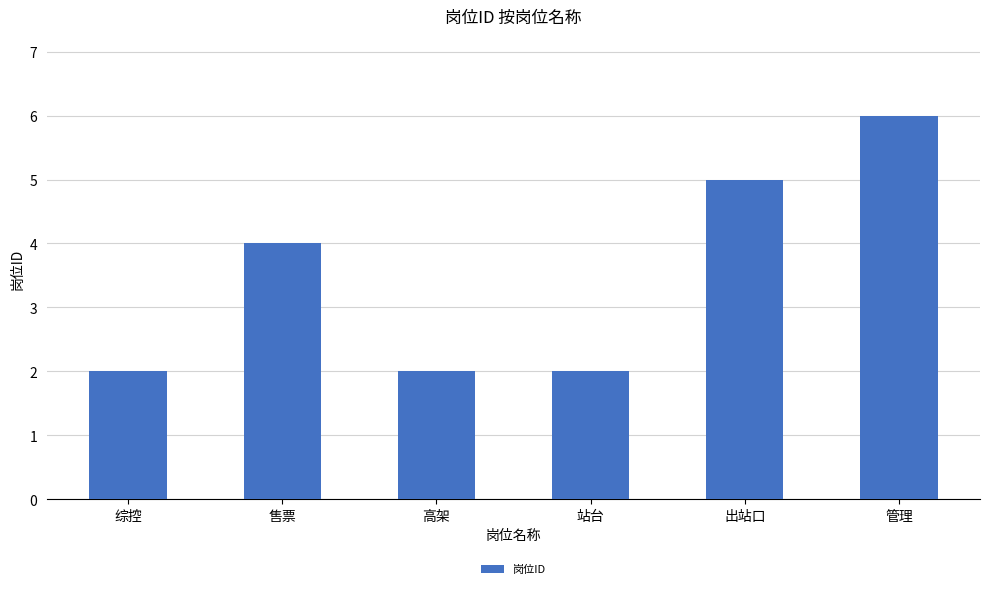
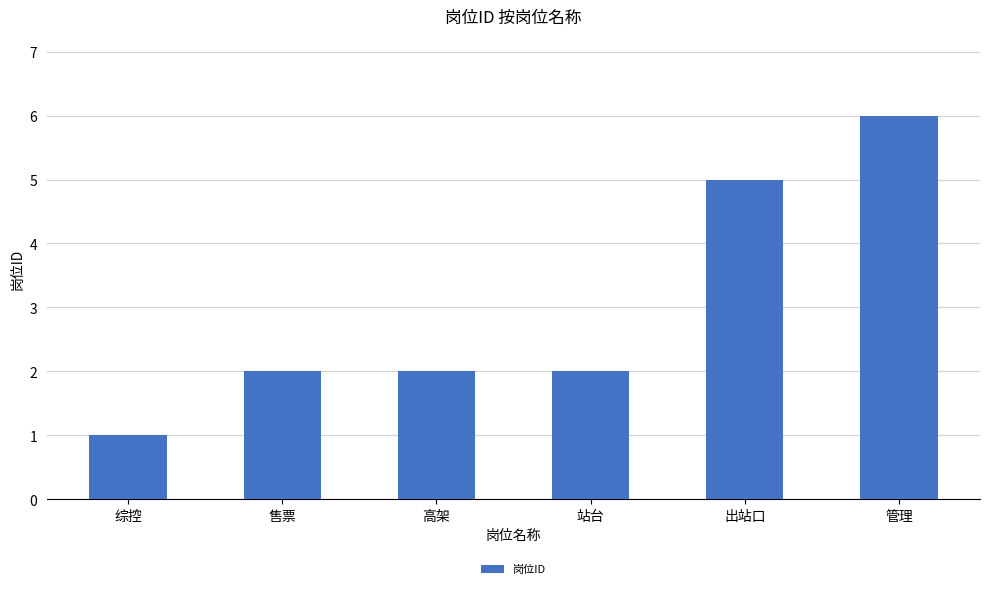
综控: 2 -> 1
售票: 4 -> 2
